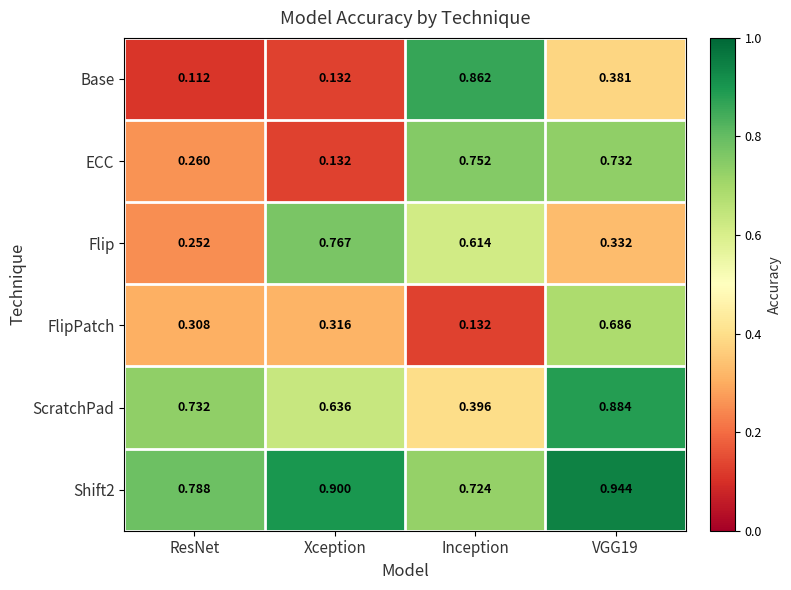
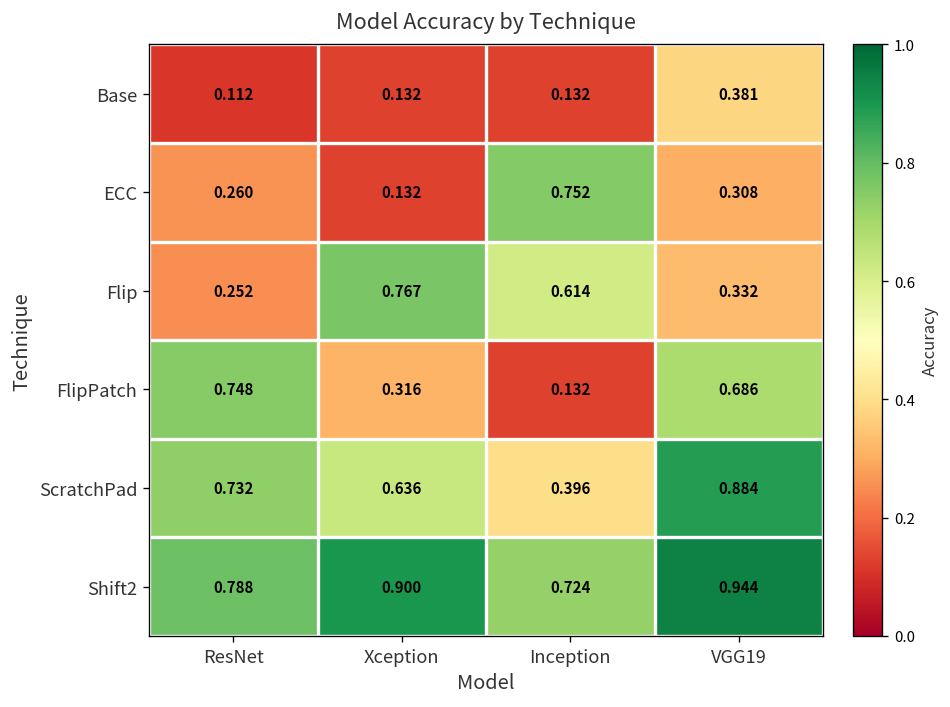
Base, Inception: 0.862 -> 0.132
ECC, VGG19: 0.732 -> 0.308
FlipPatch, ResNet: 0.308 -> 0.748
